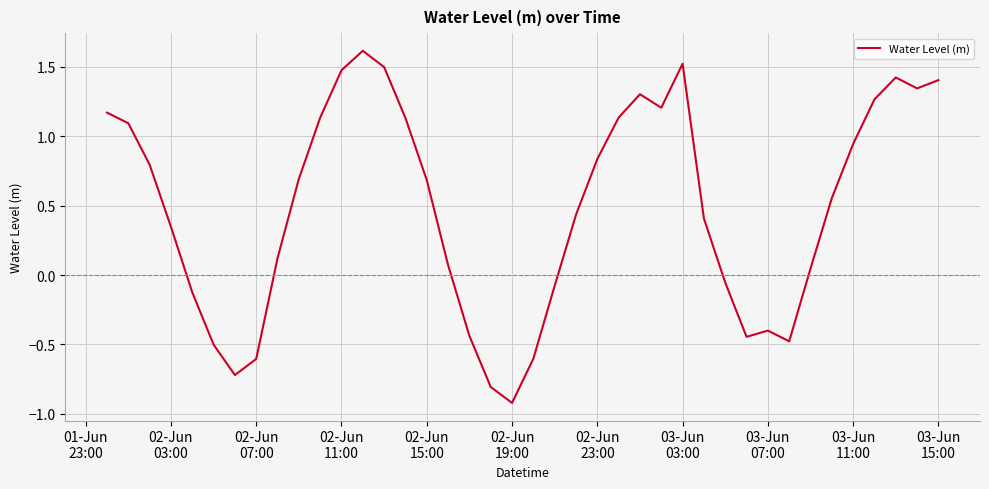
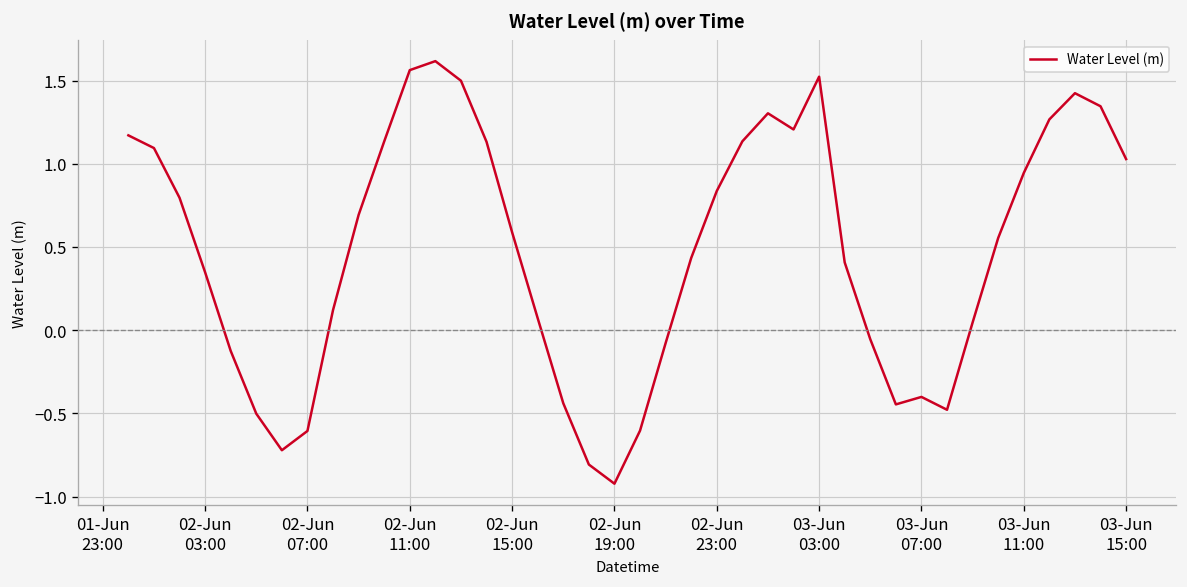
02-Jun 11:00: 1.48 -> 1.56
02-Jun 15:00: 0.68 -> 0.59
03-Jun 15:00: 1.41 -> 1.03
